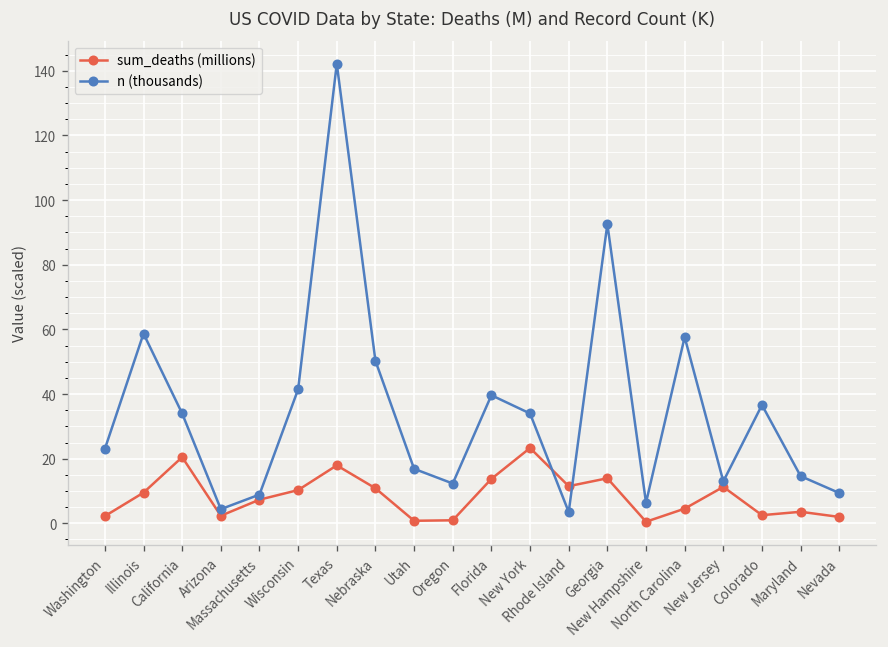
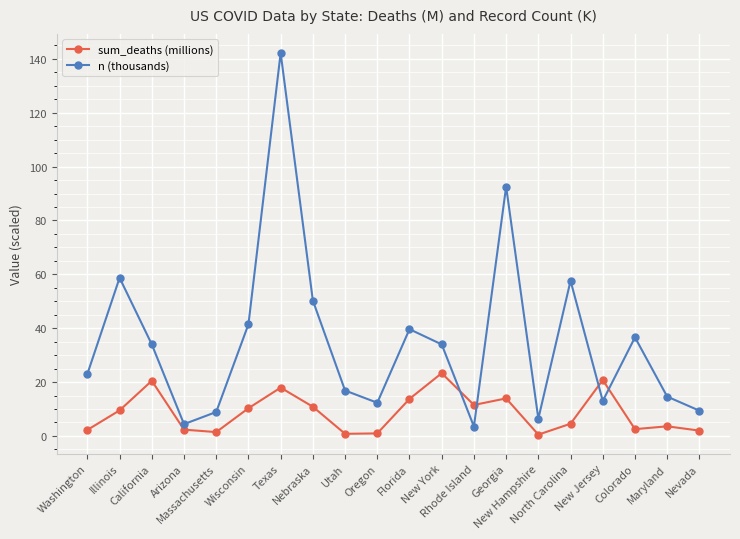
sum_deaths (millions), Massachusetts: 7 -> 1
sum_deaths (millions), New Jersey: 11 -> 21
